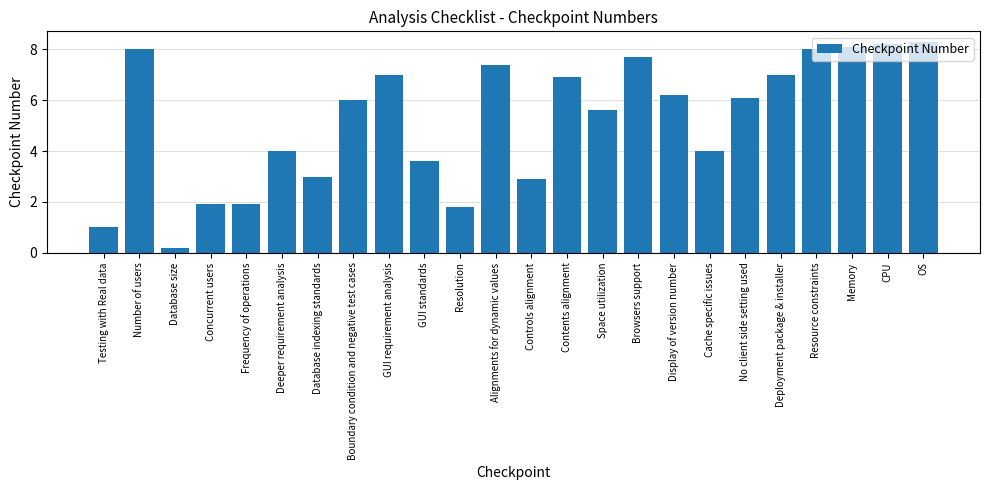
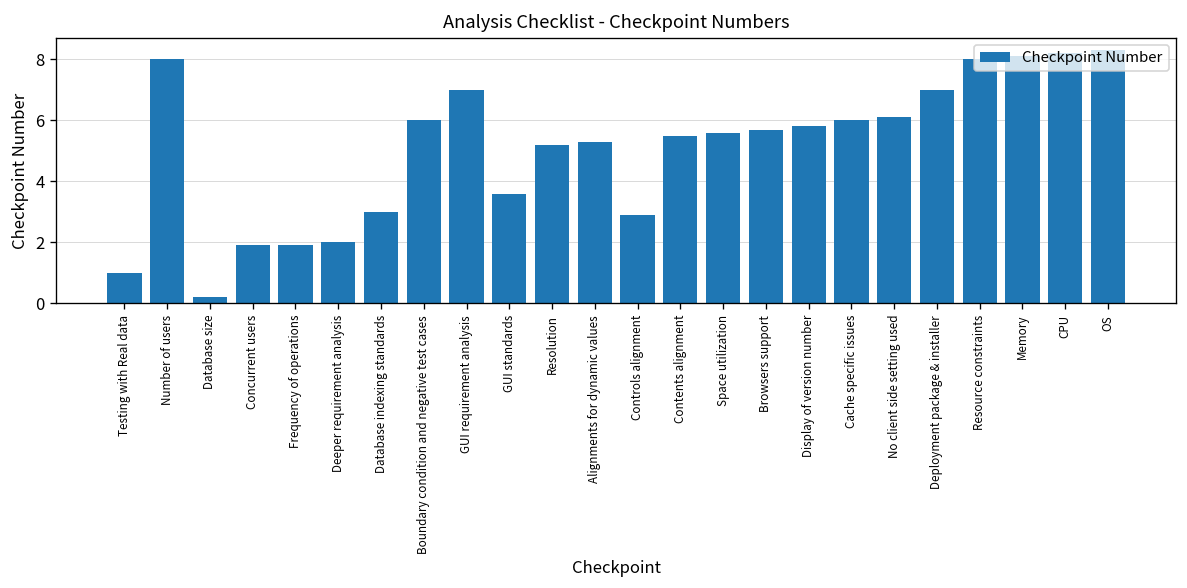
Deeper requirement analysis: 4 -> 2
Resolution: 1.8 -> 5.2
Alignments for dynamic values: 7.4 -> 5.3
Contents alignment: 6.9 -> 5.5
Browsers support: 7.7 -> 5.7
Display of version number: 6.2 -> 5.8
Cache specific issues: 4 -> 6
